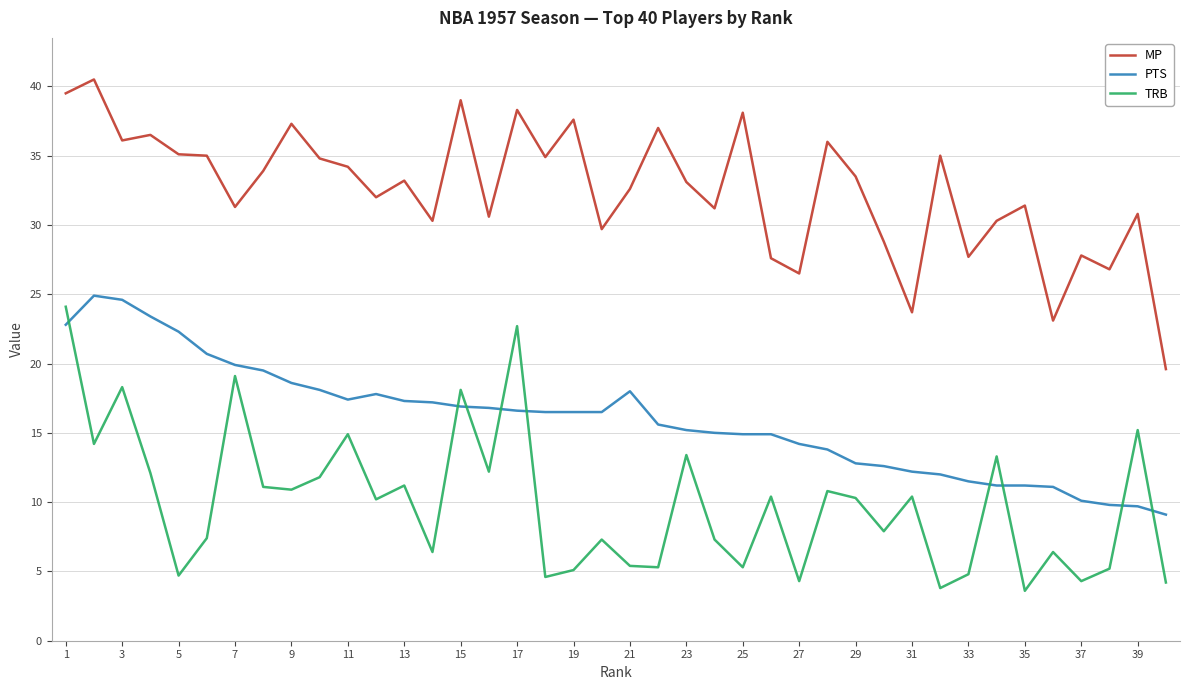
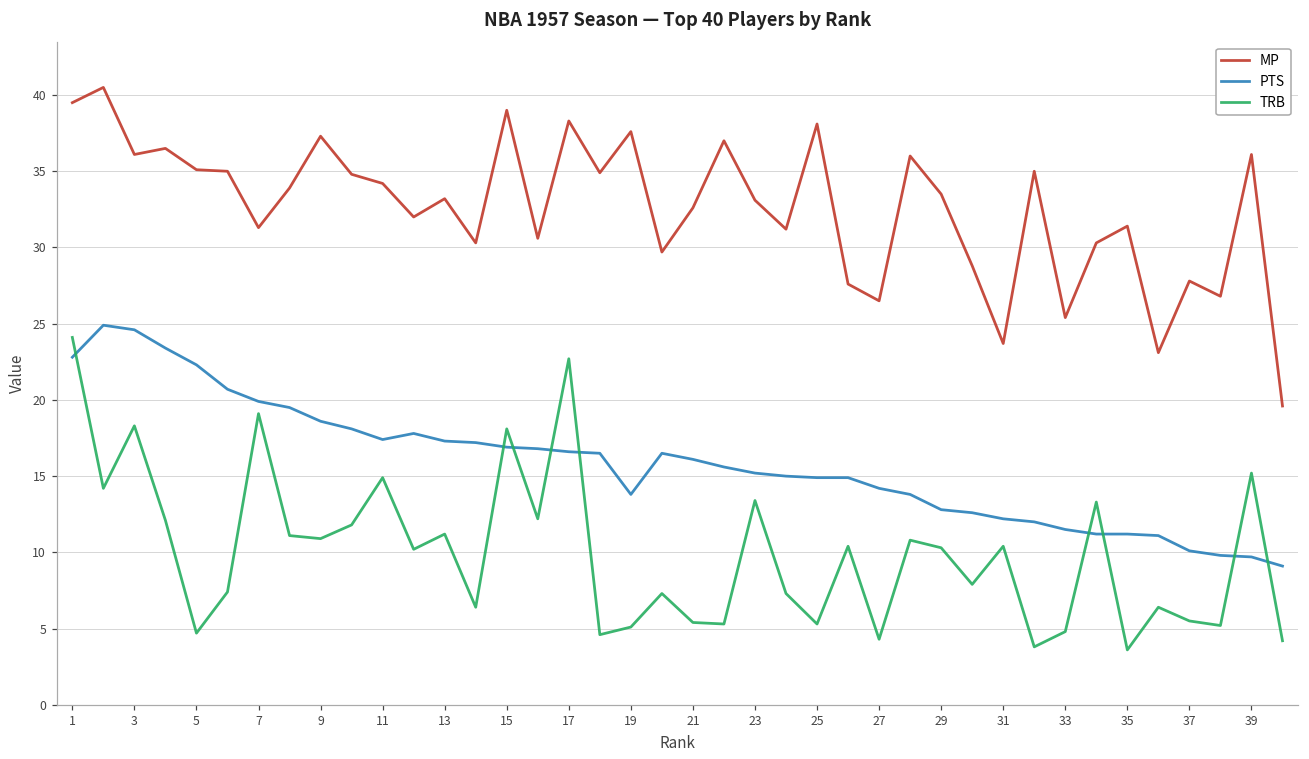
PTS, 19: 16.5 -> 13.8
PTS, 21: 18.0 -> 16.1
MP, 33: 27.7 -> 25.4
TRB, 37: 4.3 -> 5.5
MP, 39: 30.8 -> 36.1
